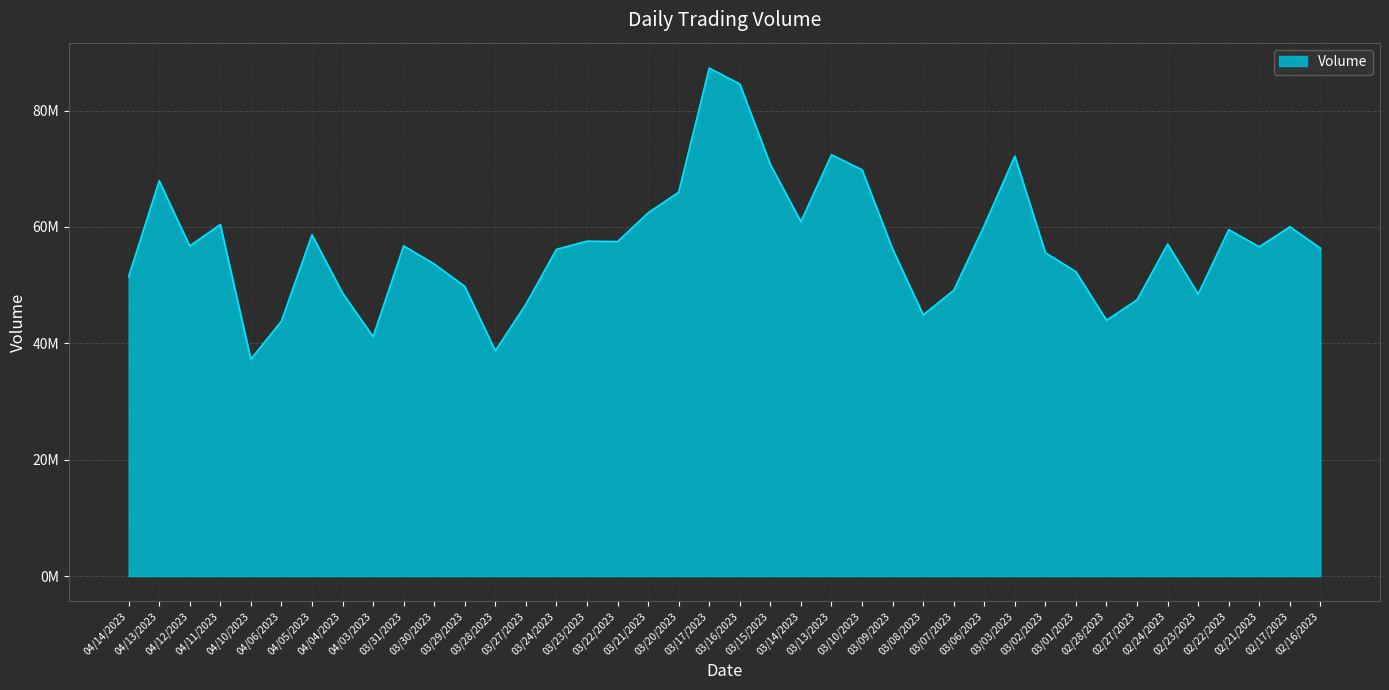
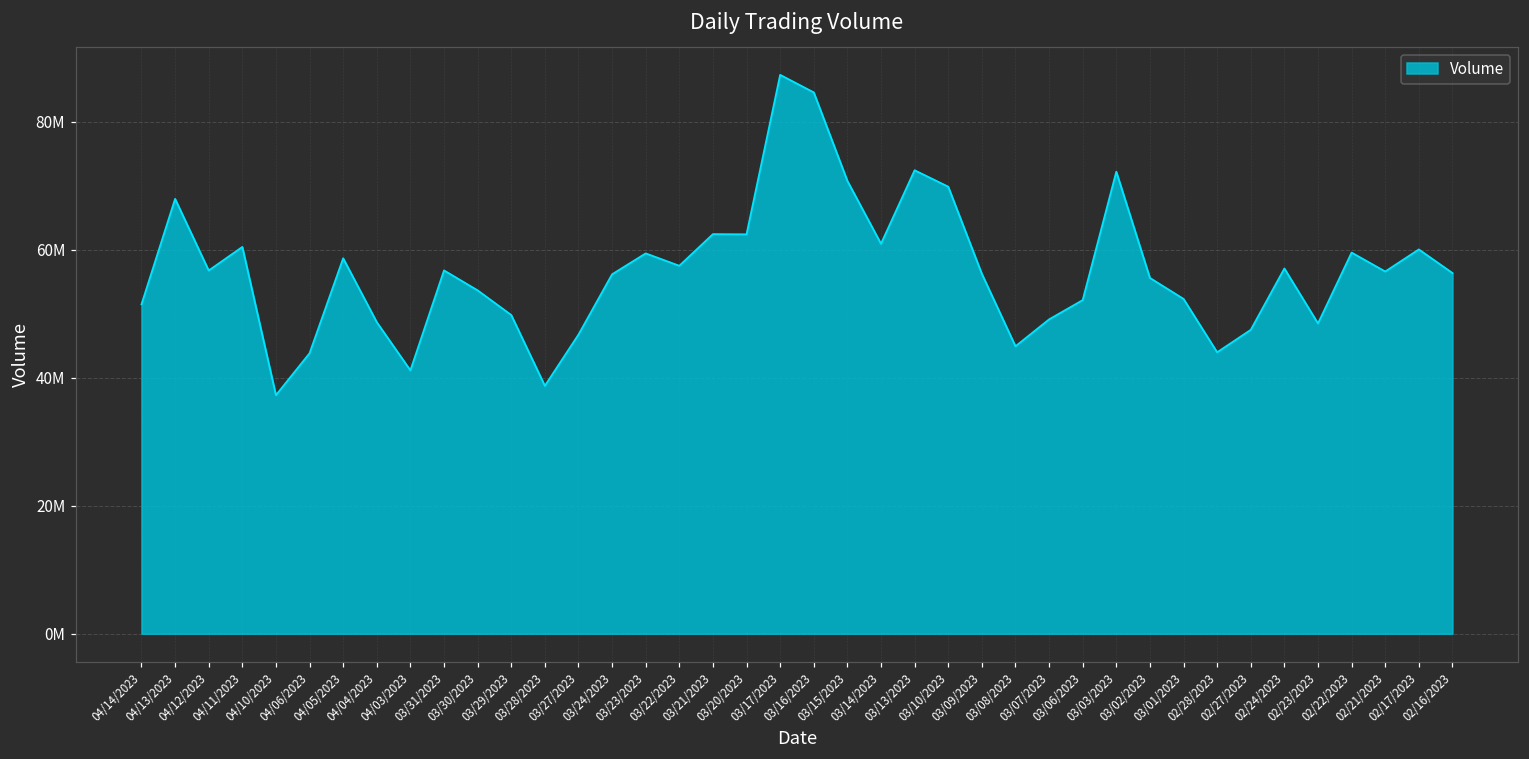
03/23/2023: 58000000 -> 59000000
03/20/2023: 66000000 -> 62000000
03/06/2023: 60000000 -> 52000000
